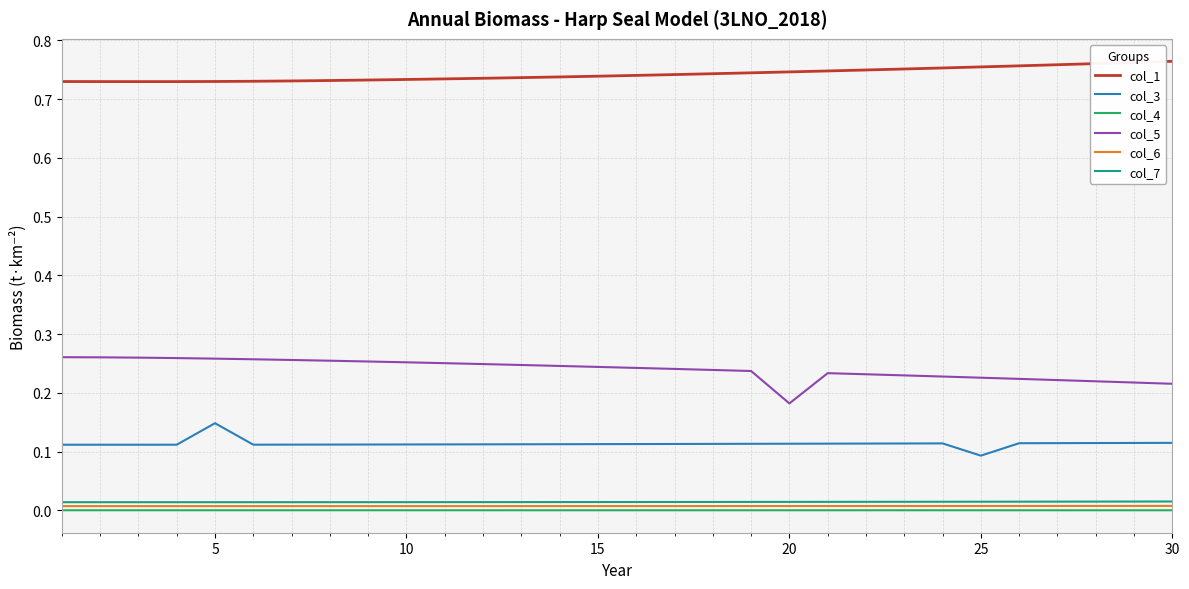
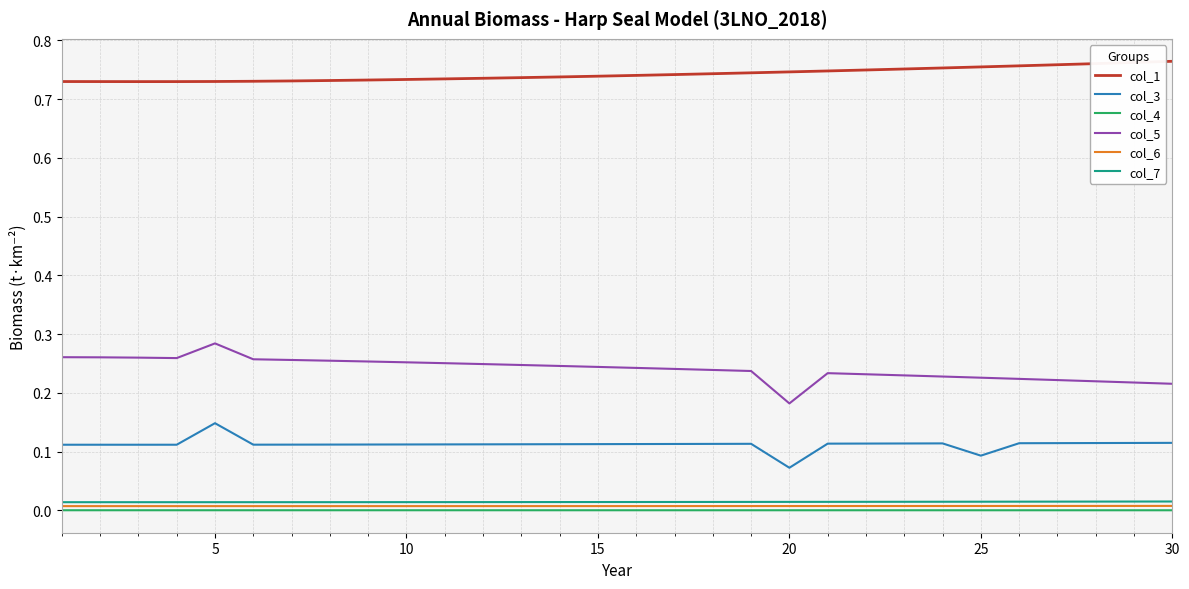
col_5, 5: 0.26 -> 0.28
col_3, 20: 0.11 -> 0.07
